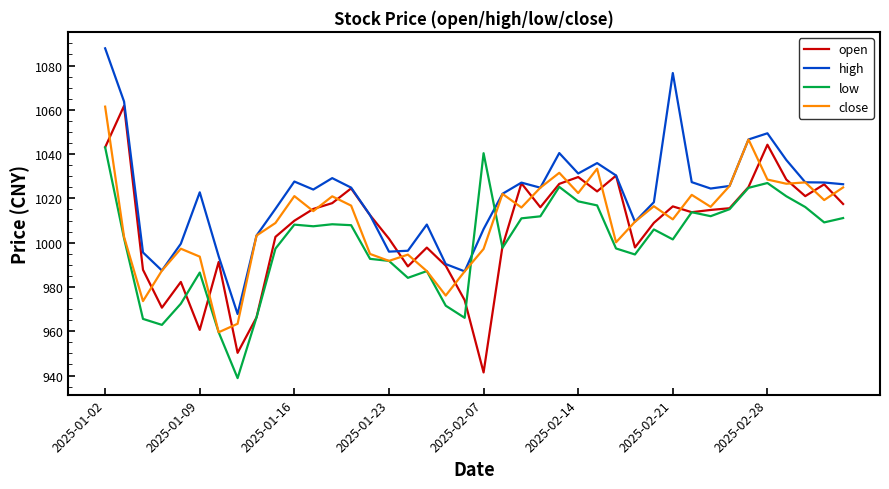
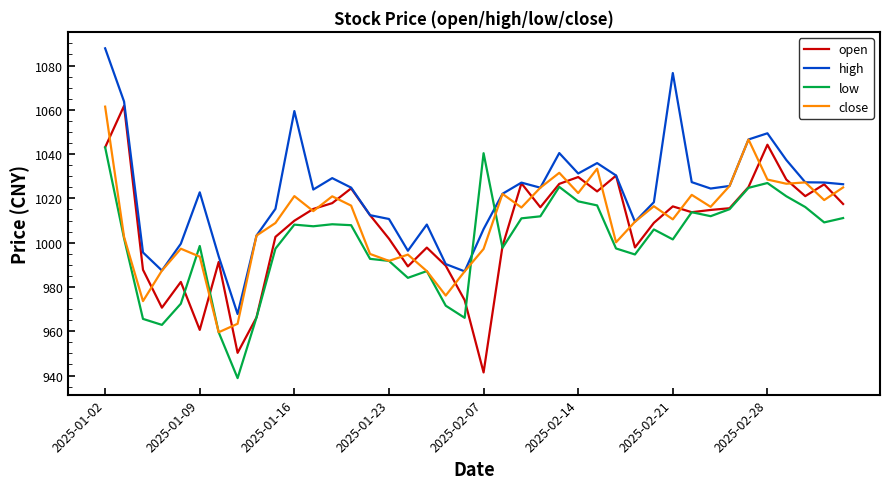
low, 2025-01-09: 987 -> 999
high, 2025-01-16: 1028 -> 1059
high, 2025-01-23: 996 -> 1011
